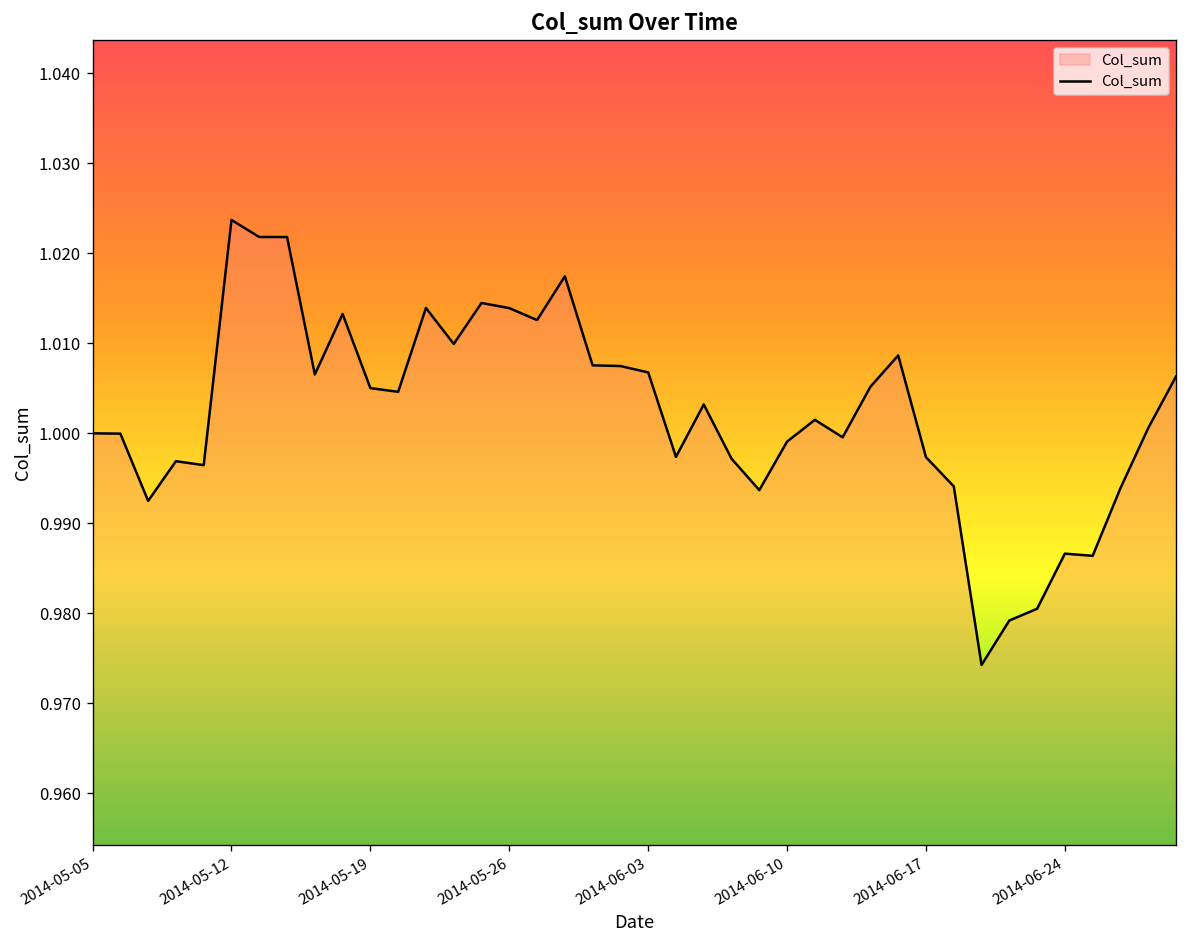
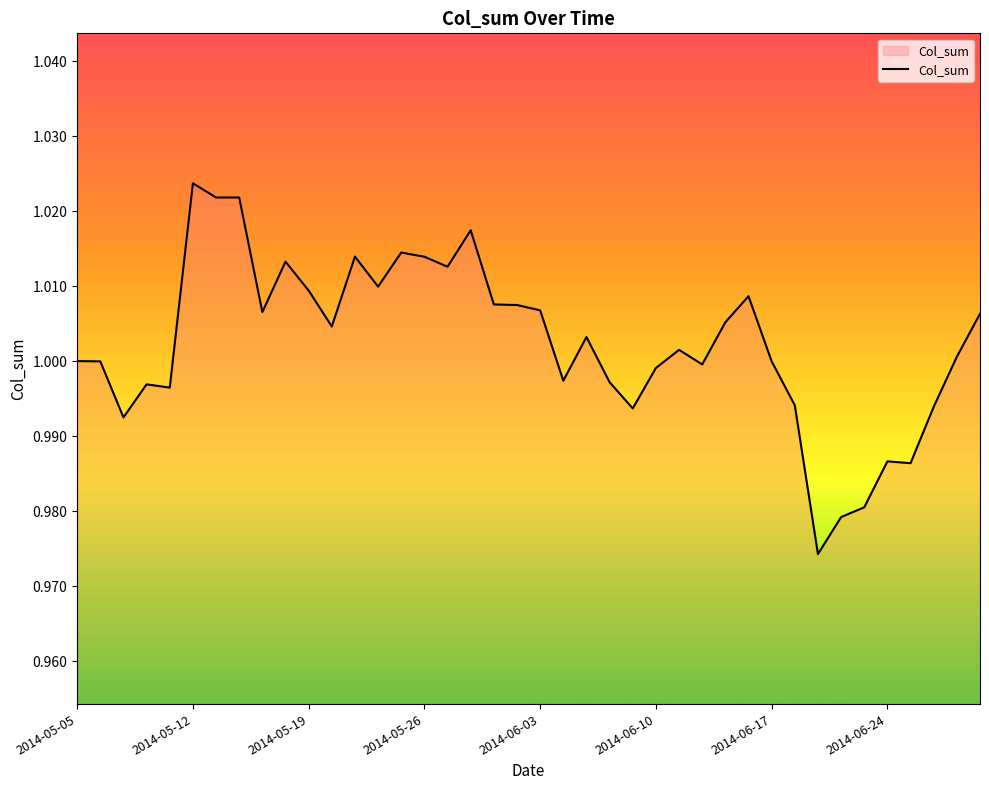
2014-05-19: 1.005 -> 1.009
2014-06-17: 0.997 -> 1.000
